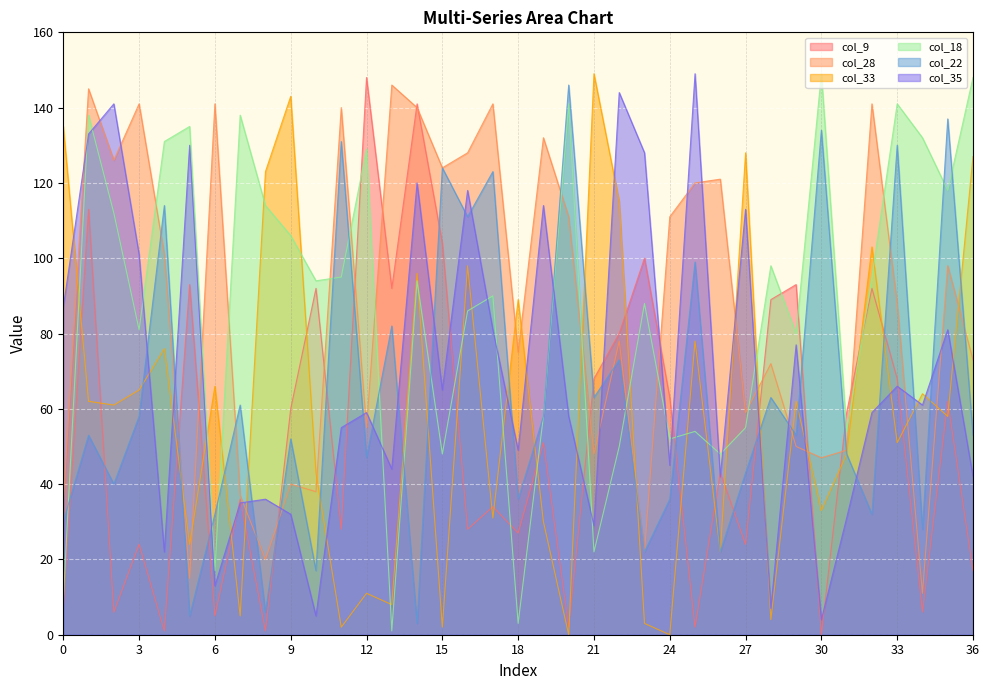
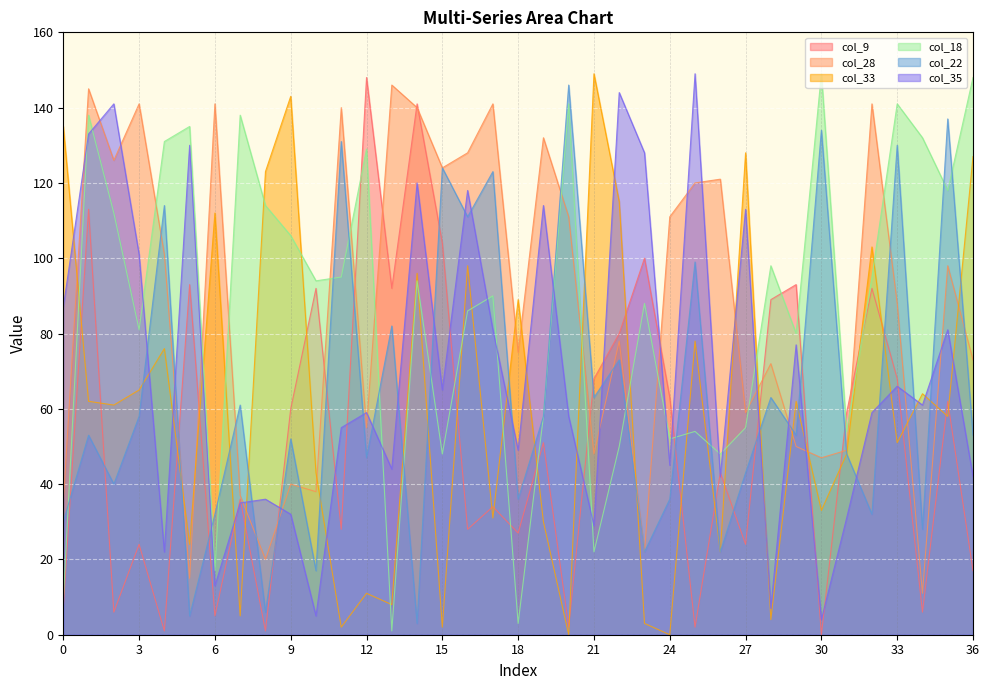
col_33, 6: 66 -> 112
